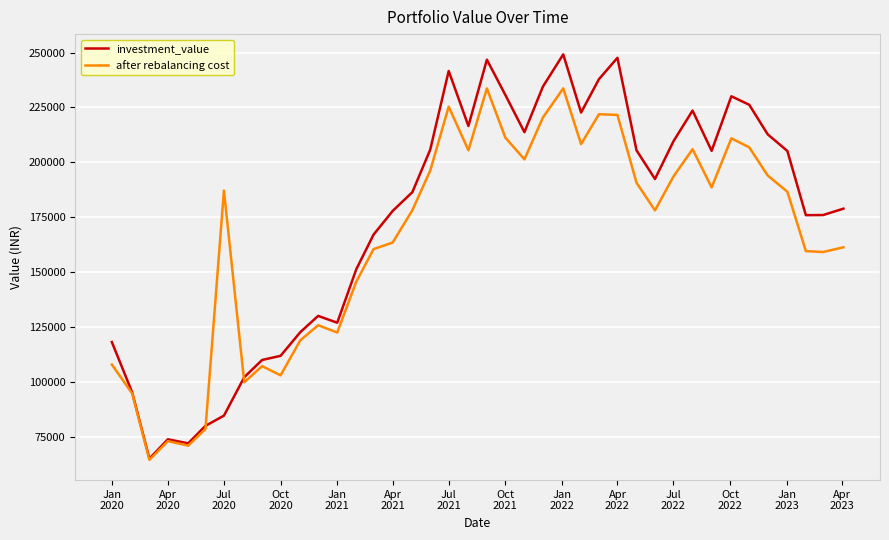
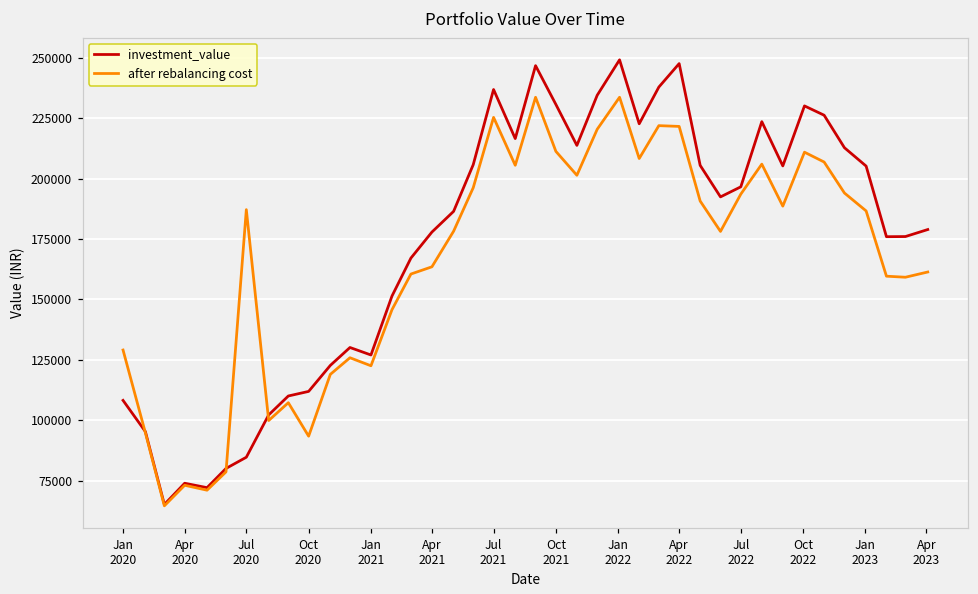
investment_value, Jan 2020: 118000 -> 108000
after rebalancing cost, Jan 2020: 108000 -> 129000
after rebalancing cost, Oct 2020: 103000 -> 93000
investment_value, Jul 2021: 242000 -> 237000
investment_value, Jul 2022: 210000 -> 197000
